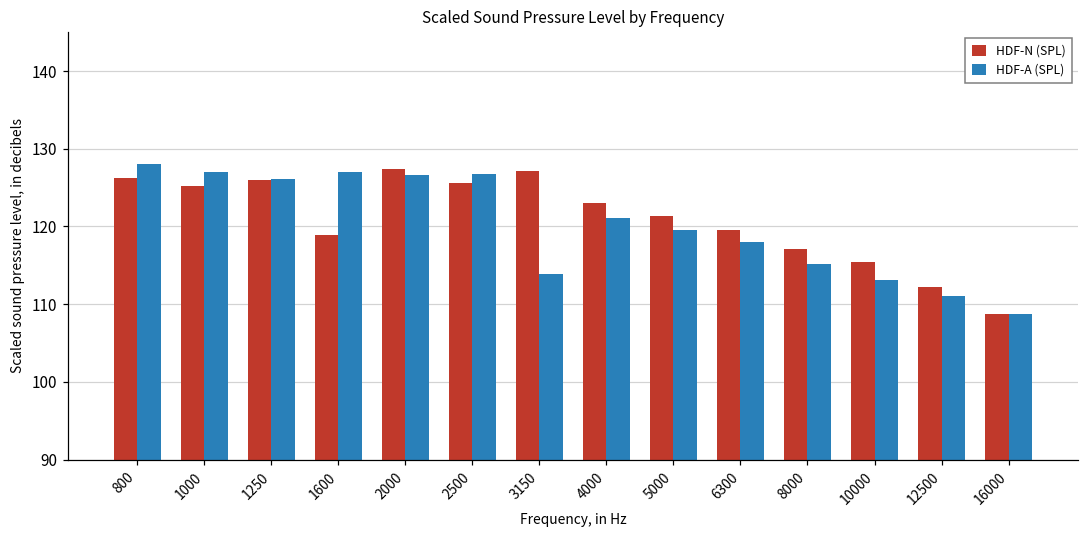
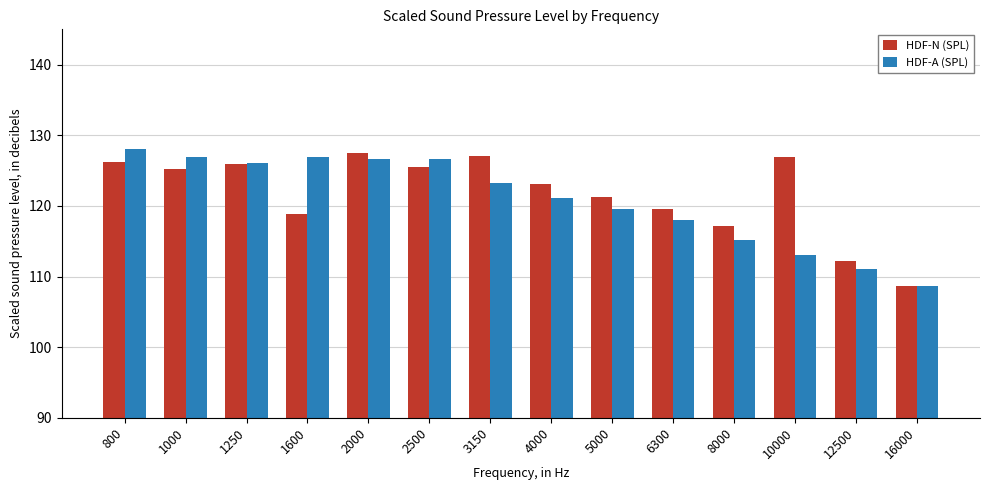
HDF-A (SPL), 3150: 114 -> 123
HDF-N (SPL), 10000: 115 -> 127
